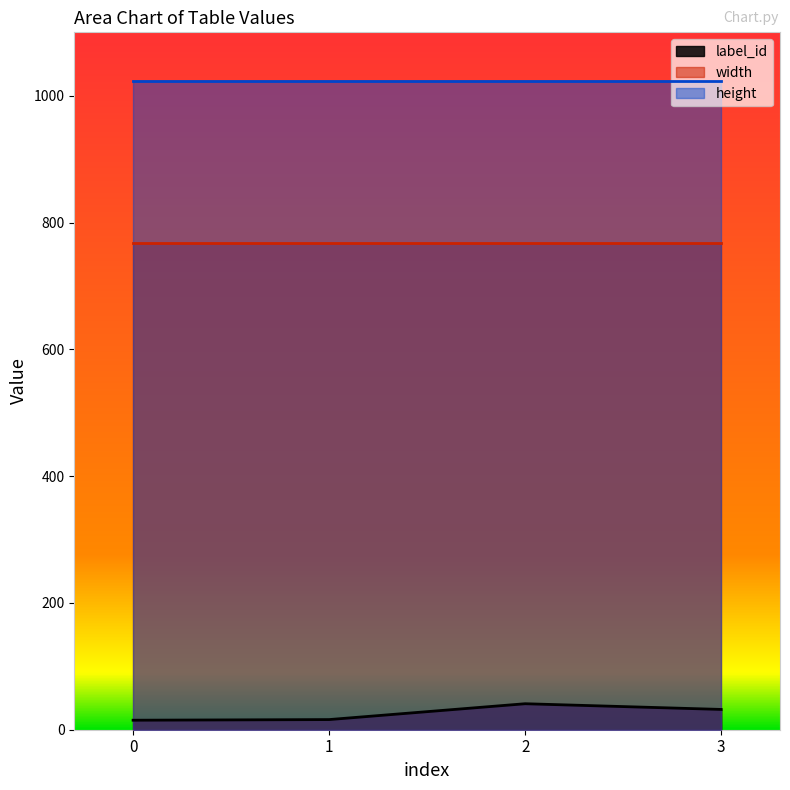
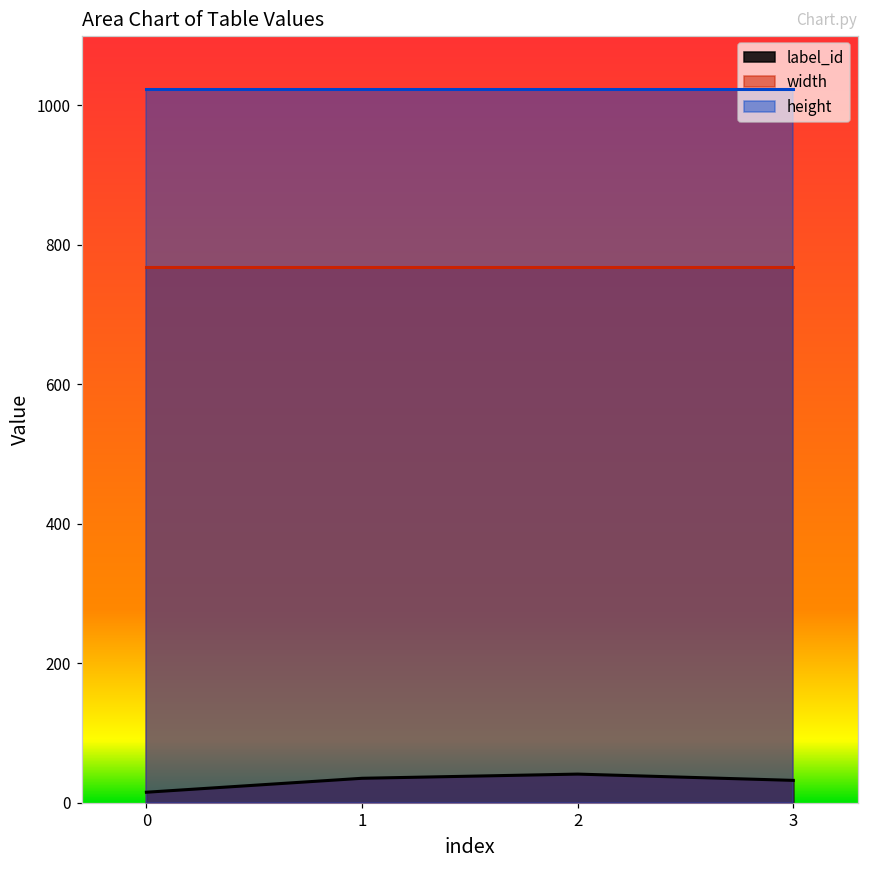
label_id, 1: 20 -> 40
